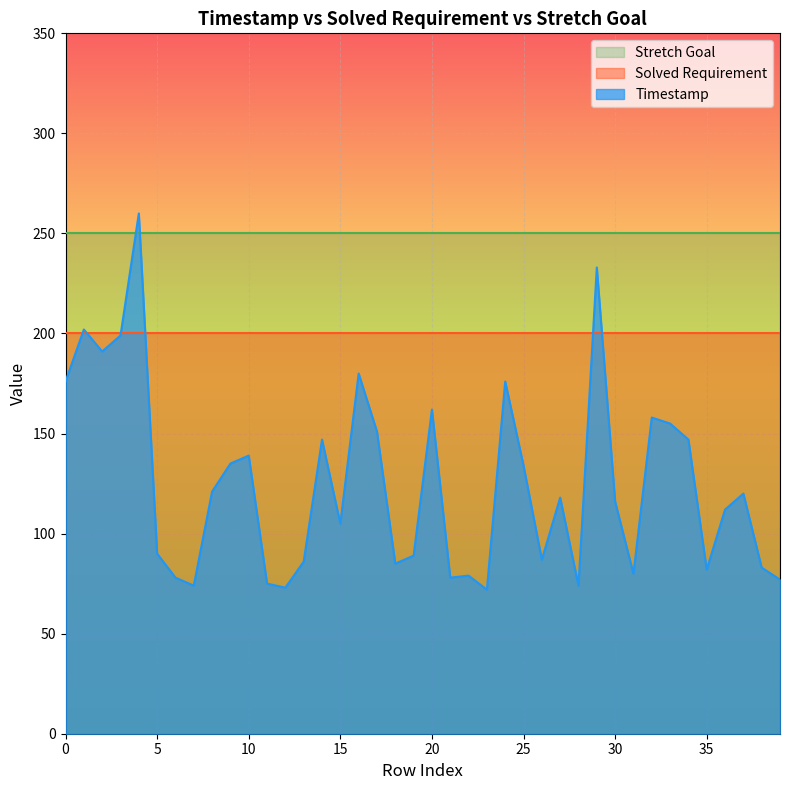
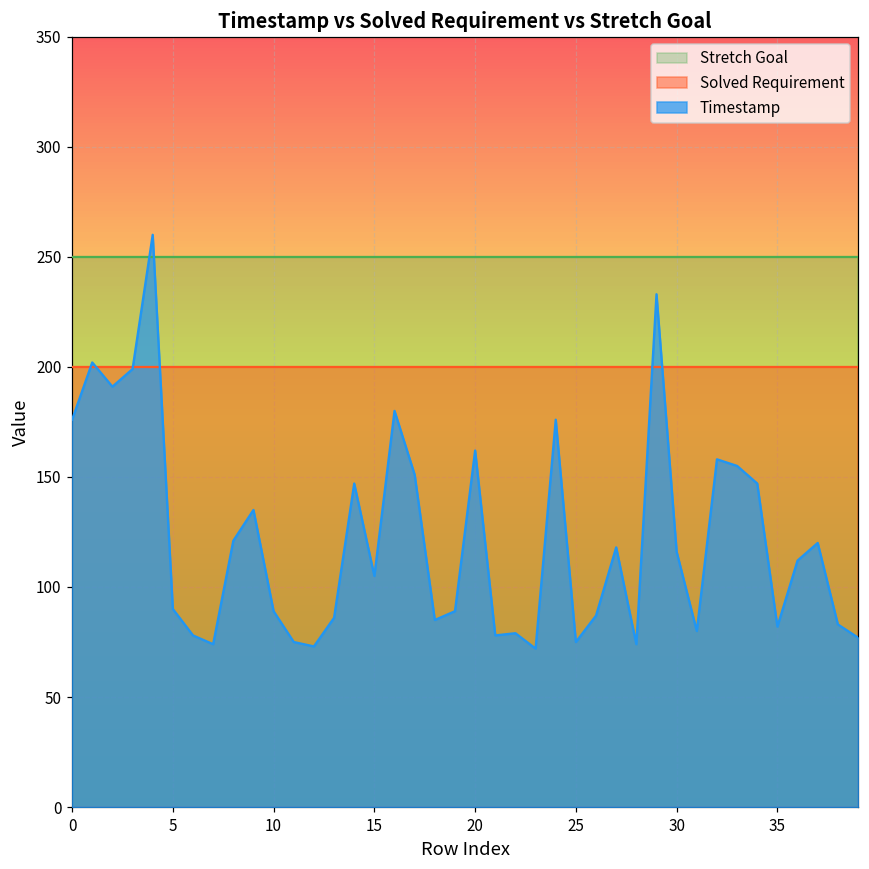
Timestamp, 10: 139 -> 89
Timestamp, 25: 134 -> 75
